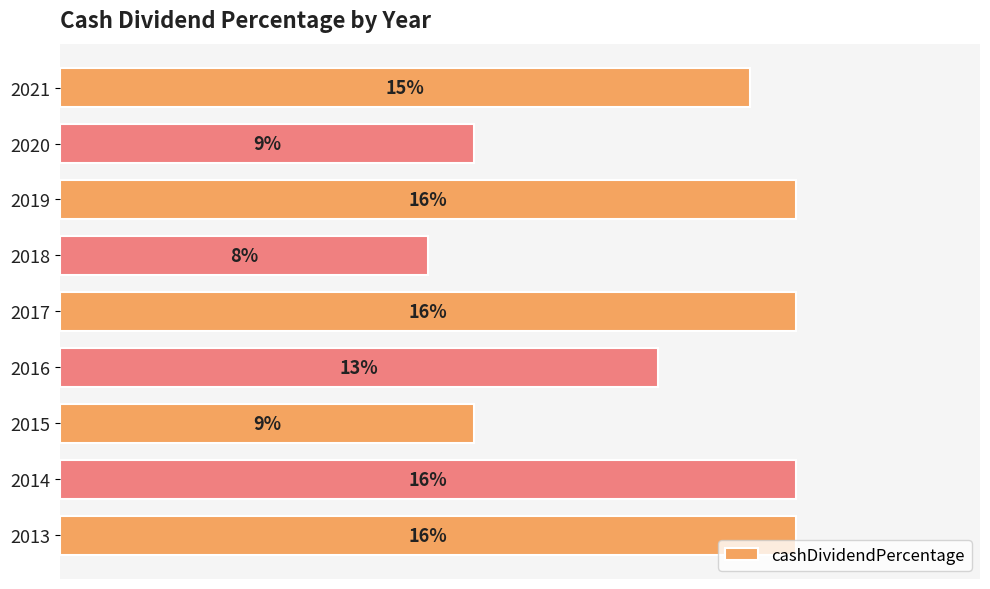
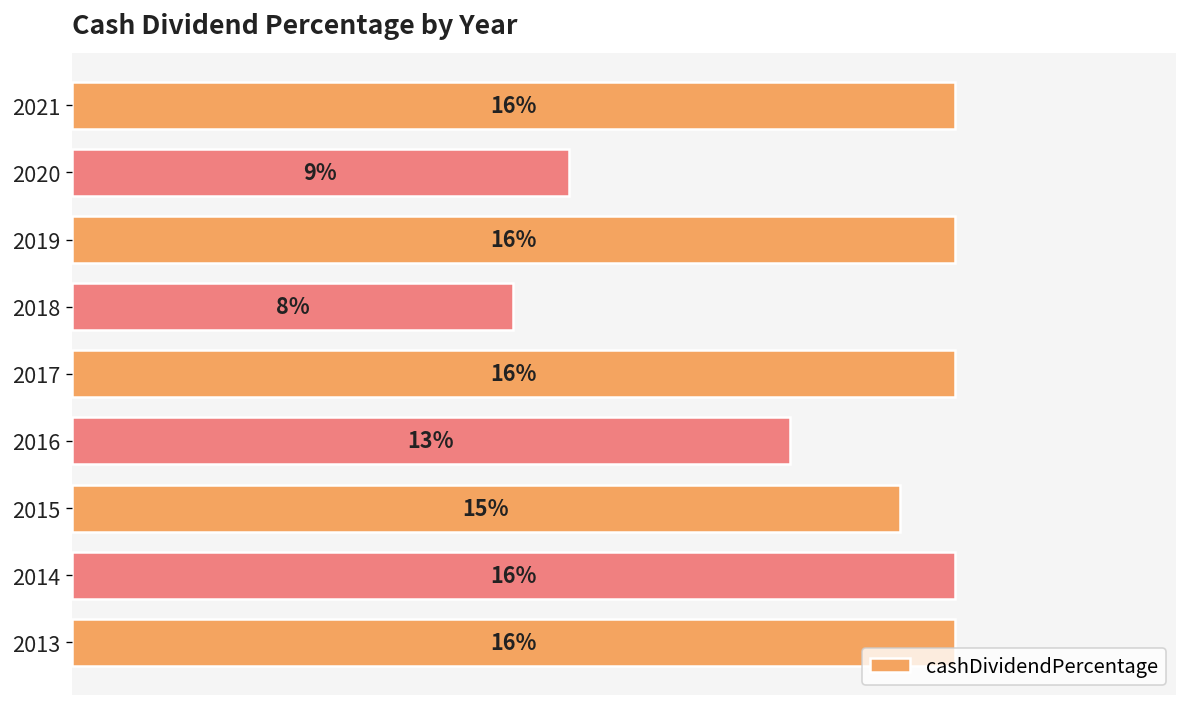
2021: 15% -> 16%
2015: 9% -> 15%
